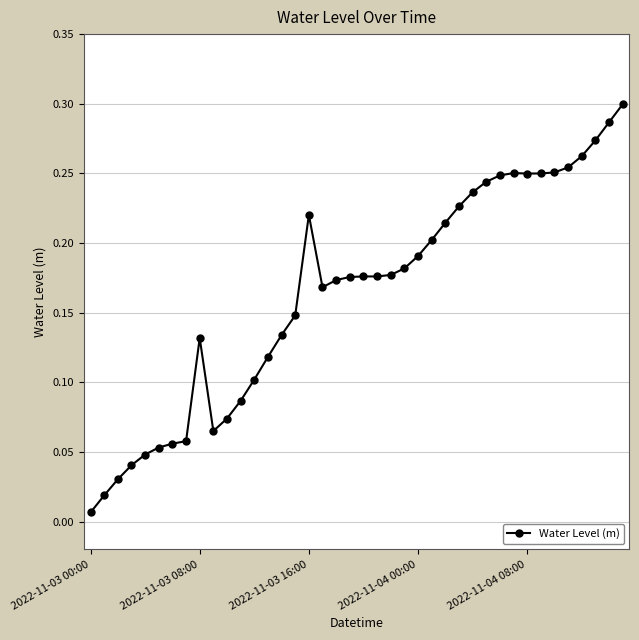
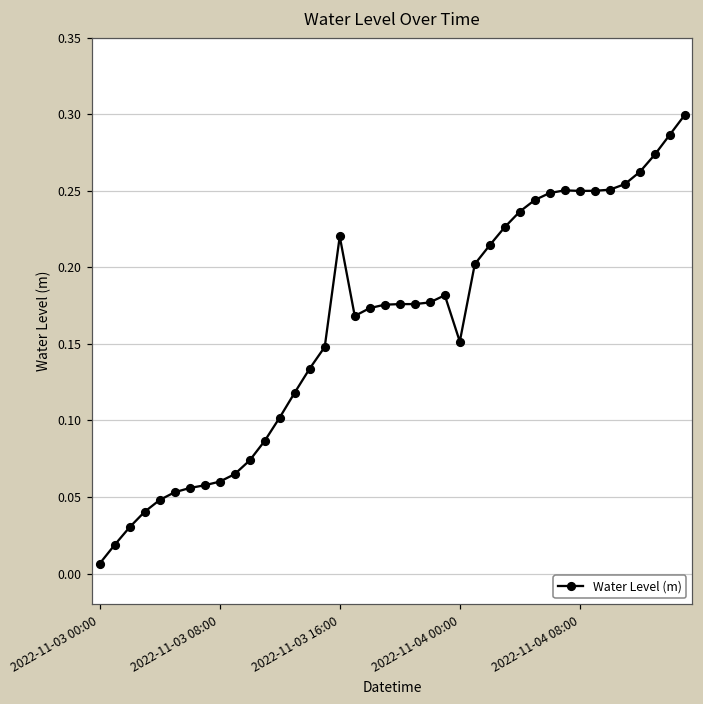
2022-11-03 08:00: 0.132 -> 0.060
2022-11-04 00:00: 0.191 -> 0.152
